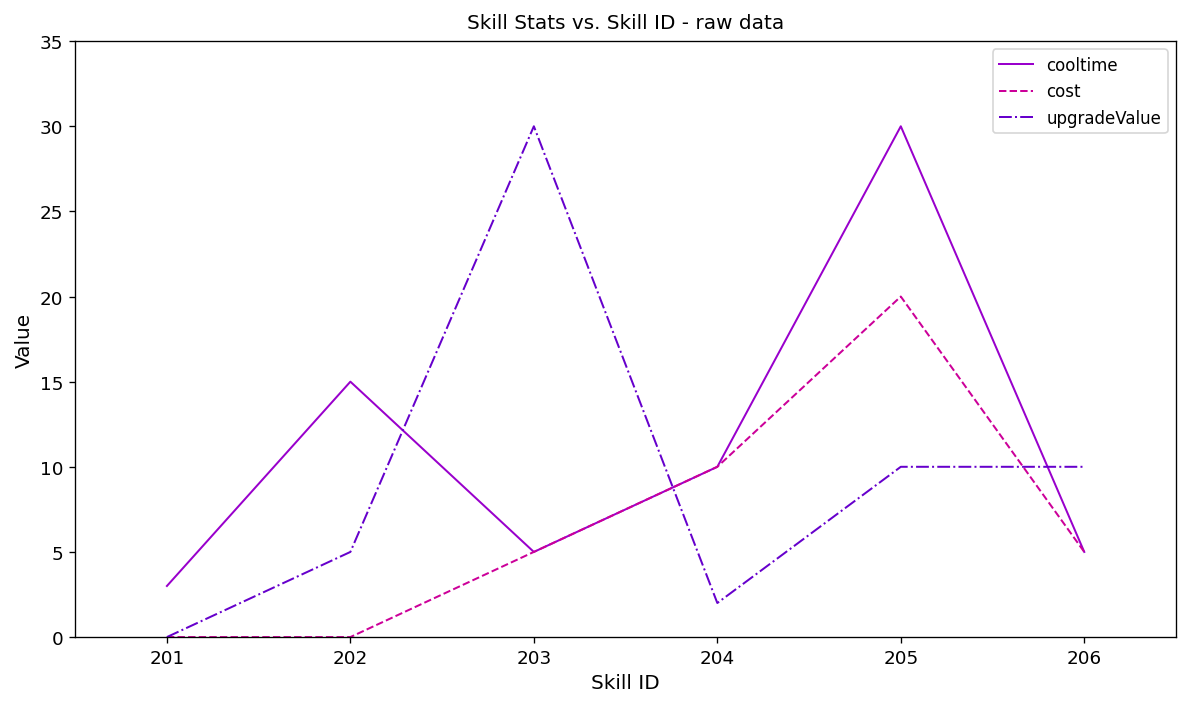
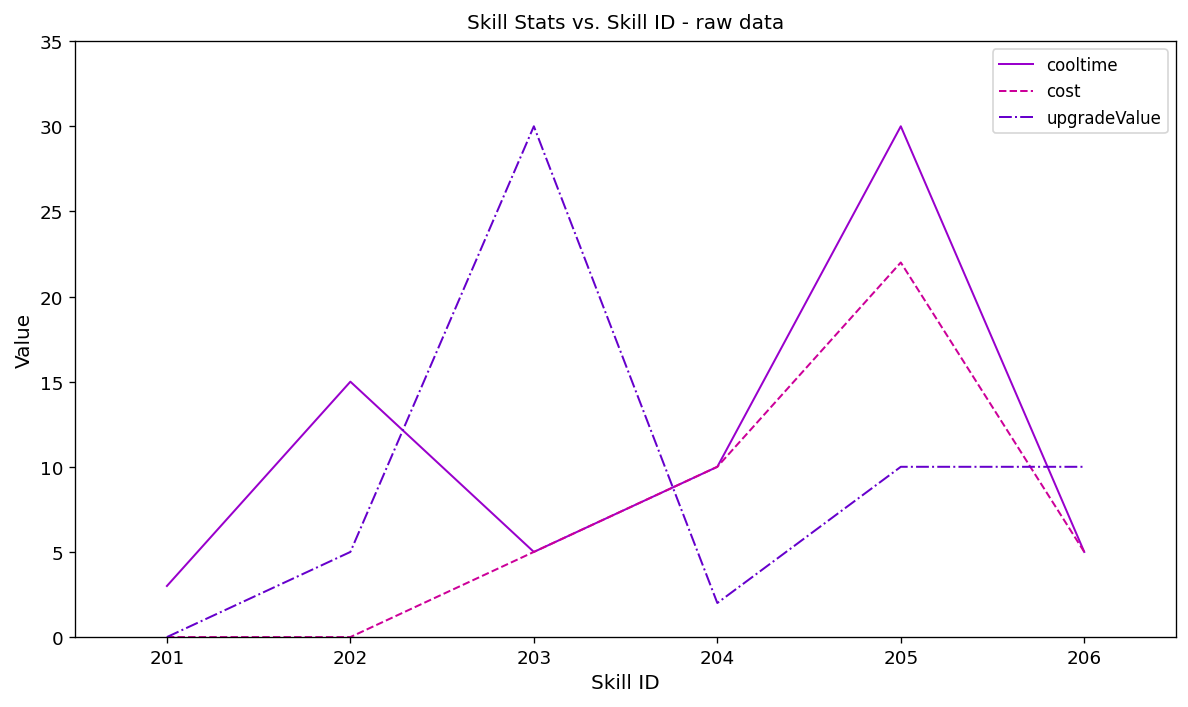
cost, 205: 20 -> 22
